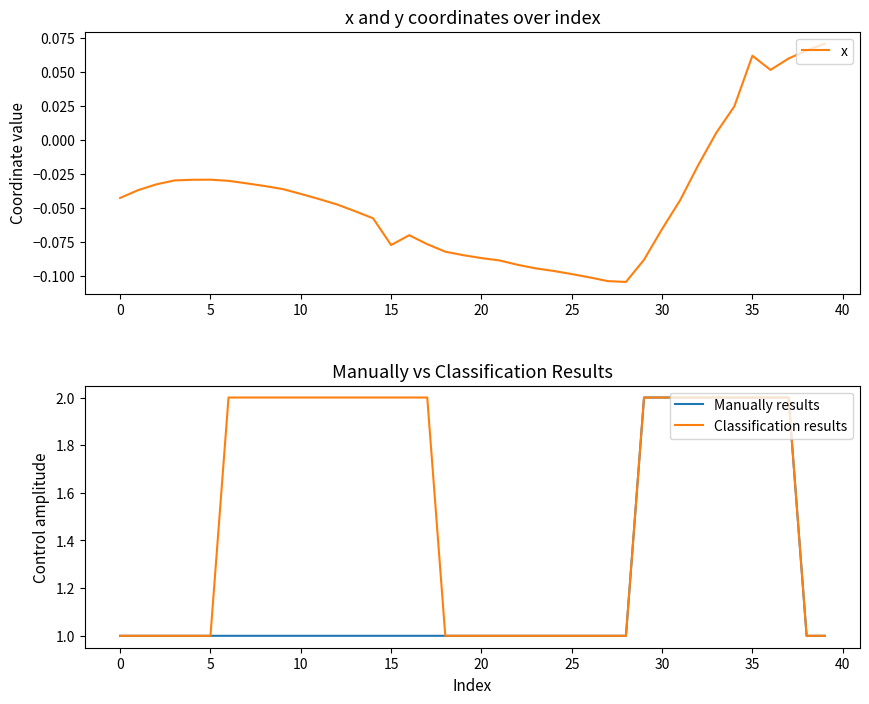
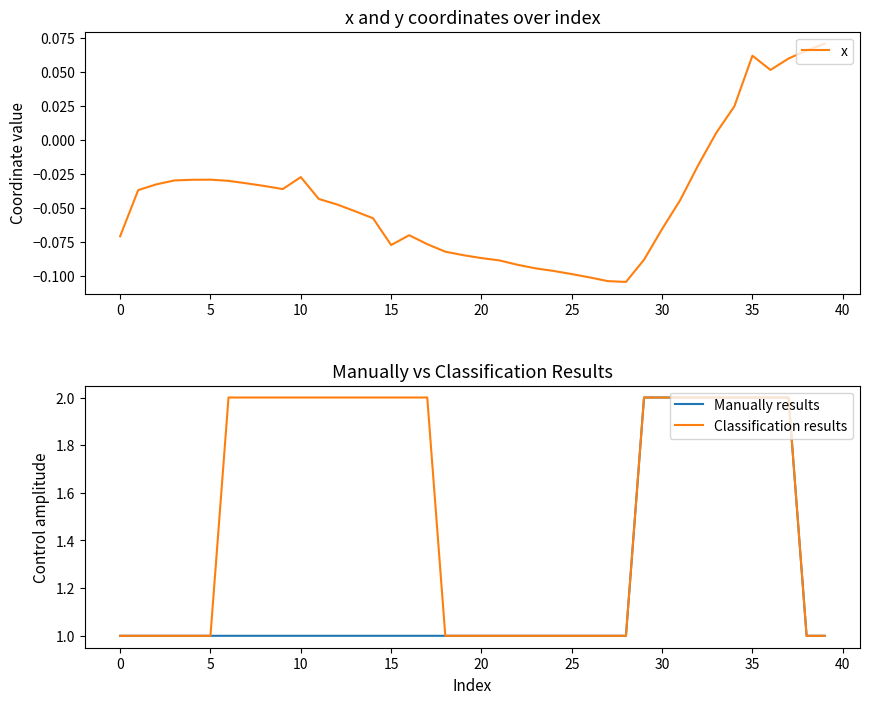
x and y coordinates over index, 0: -0.043 -> -0.071
x and y coordinates over index, 10: -0.040 -> -0.028
